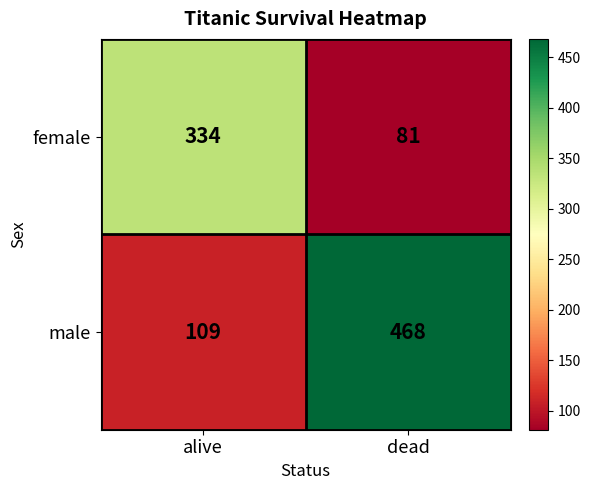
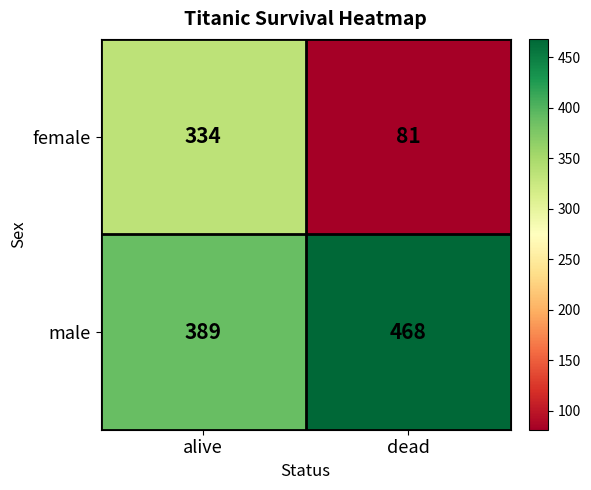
male, alive: 109 -> 389
